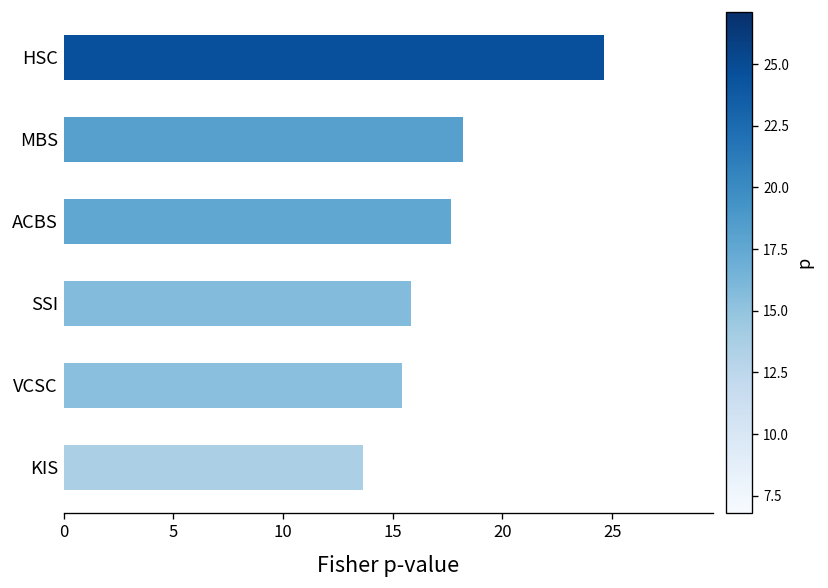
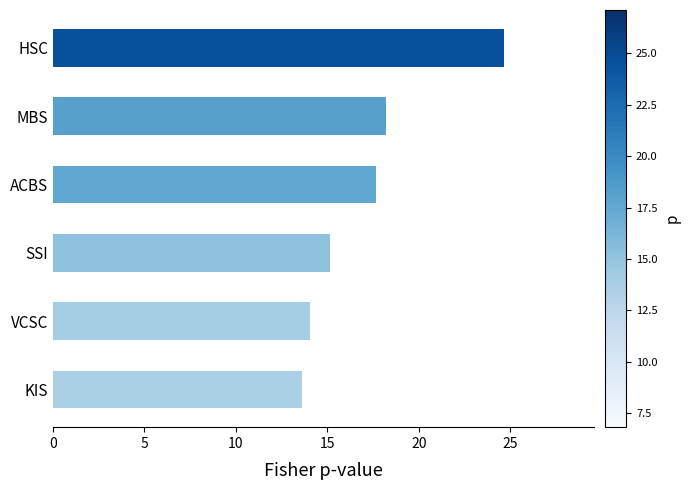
SSI: 15.8 -> 15.2
VCSC: 15.4 -> 14.1
